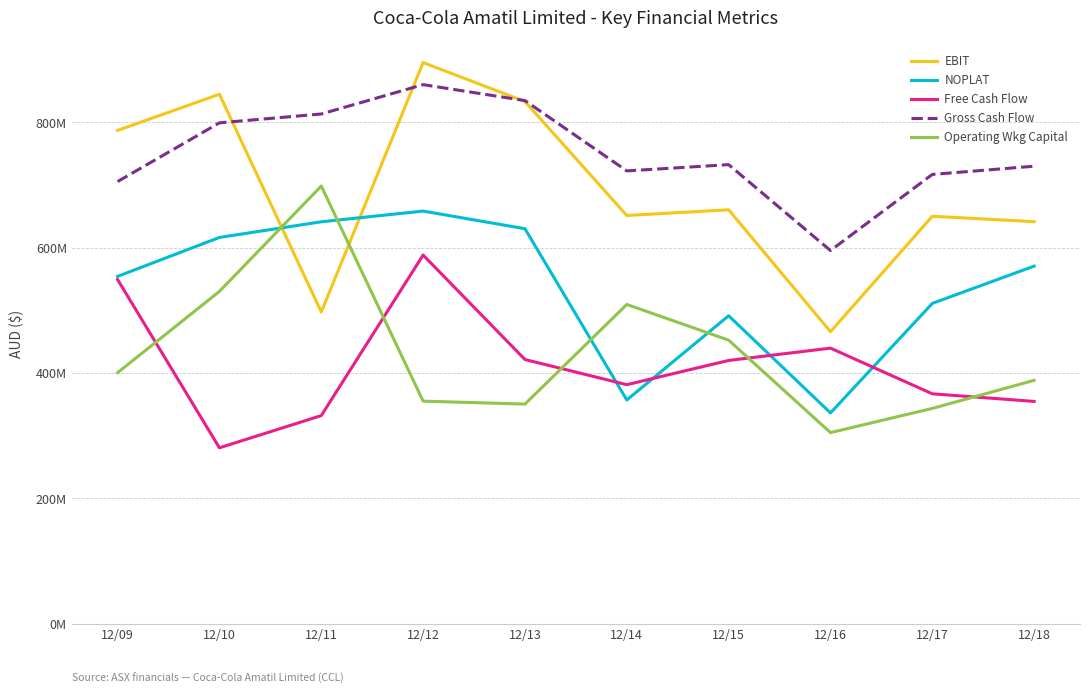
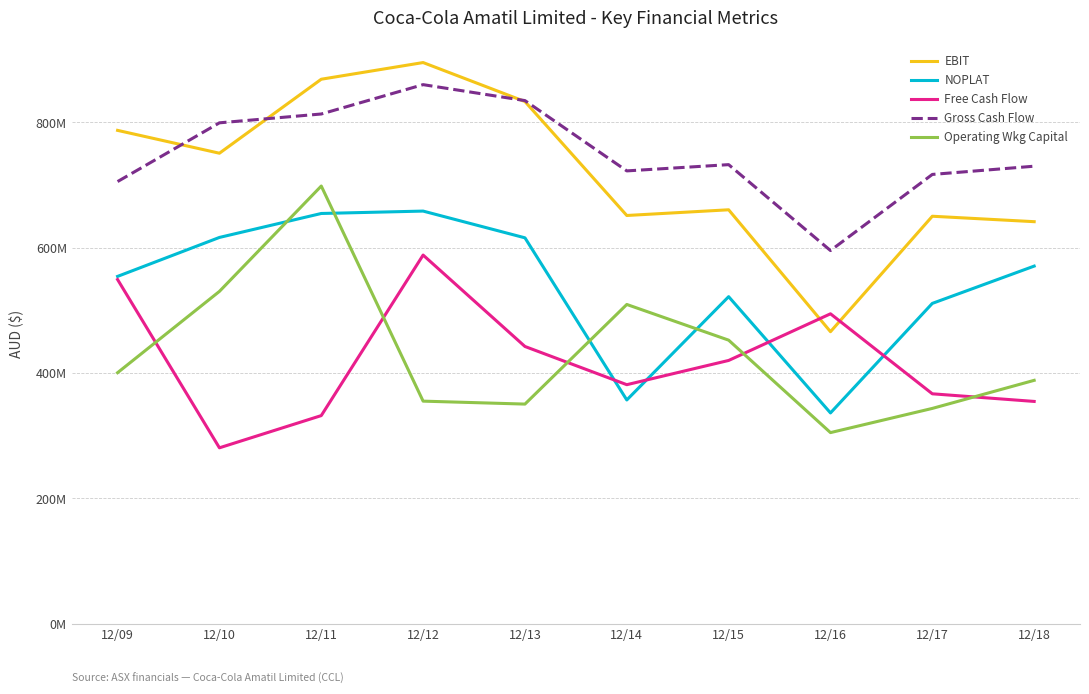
EBIT, 12/10: 840000000 -> 750000000
EBIT, 12/11: 500000000 -> 870000000
NOPLAT, 12/11: 640000000 -> 650000000
NOPLAT, 12/13: 630000000 -> 620000000
Free Cash Flow, 12/13: 420000000 -> 440000000
NOPLAT, 12/15: 490000000 -> 520000000
Free Cash Flow, 12/16: 440000000 -> 490000000
